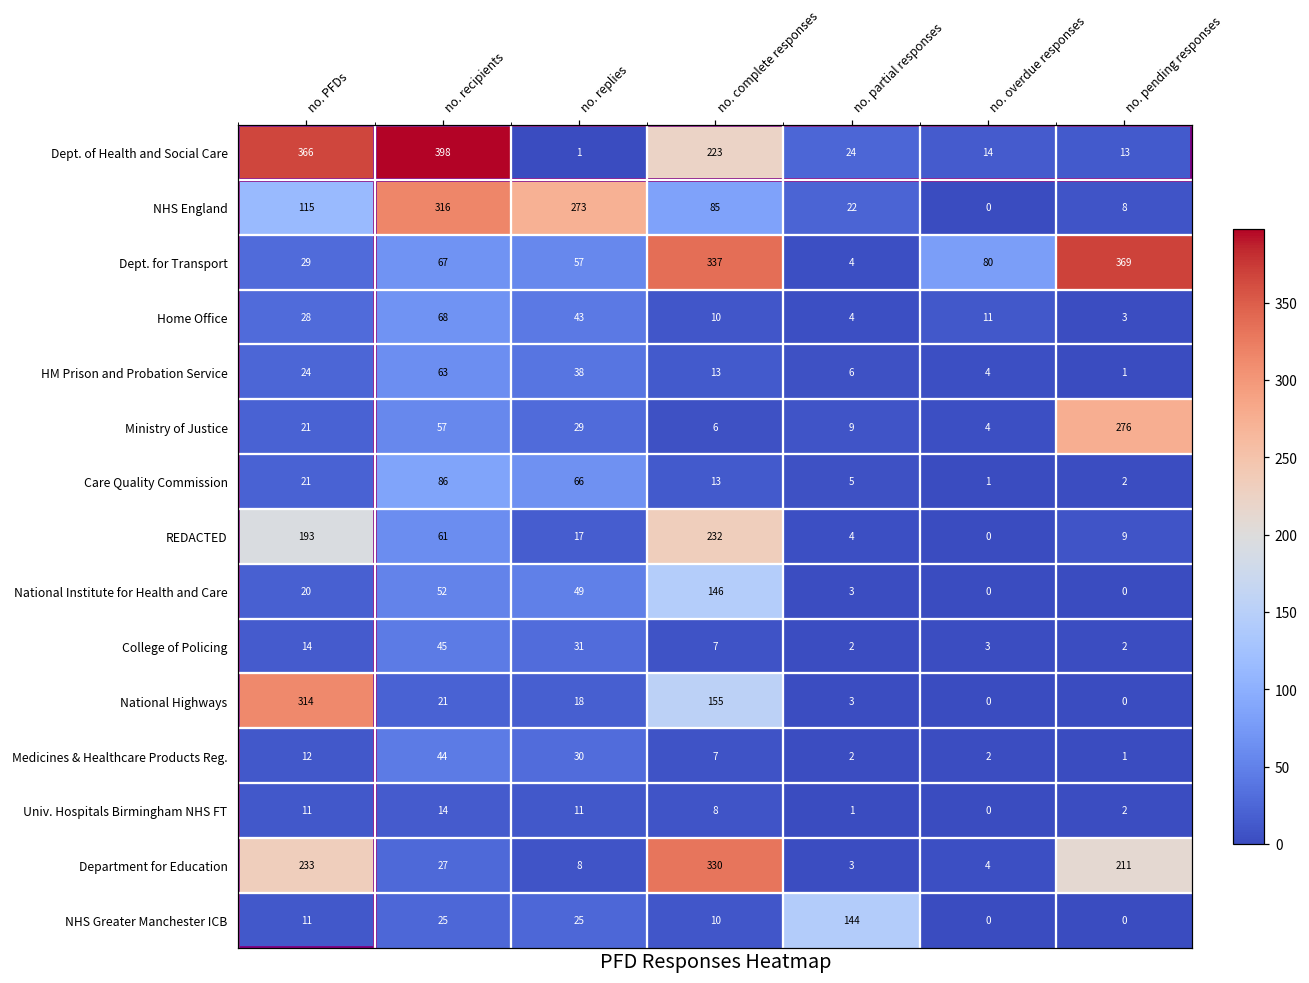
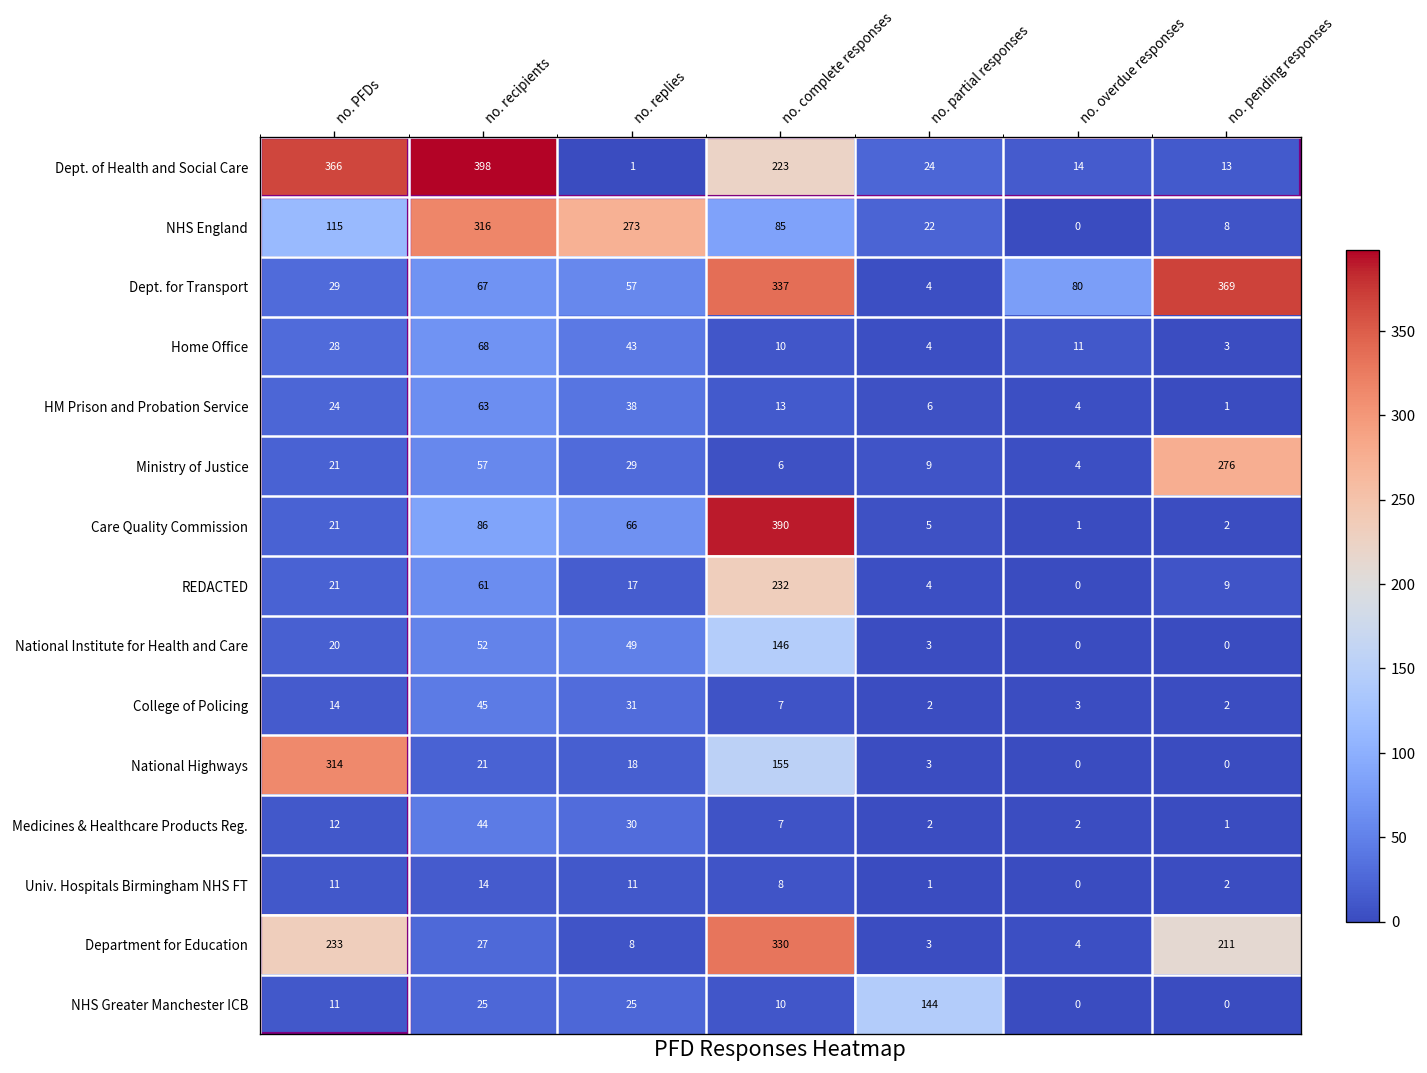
Care Quality Commission, no. complete responses: 13 -> 390
REDACTED, no. PFDs: 193 -> 21
